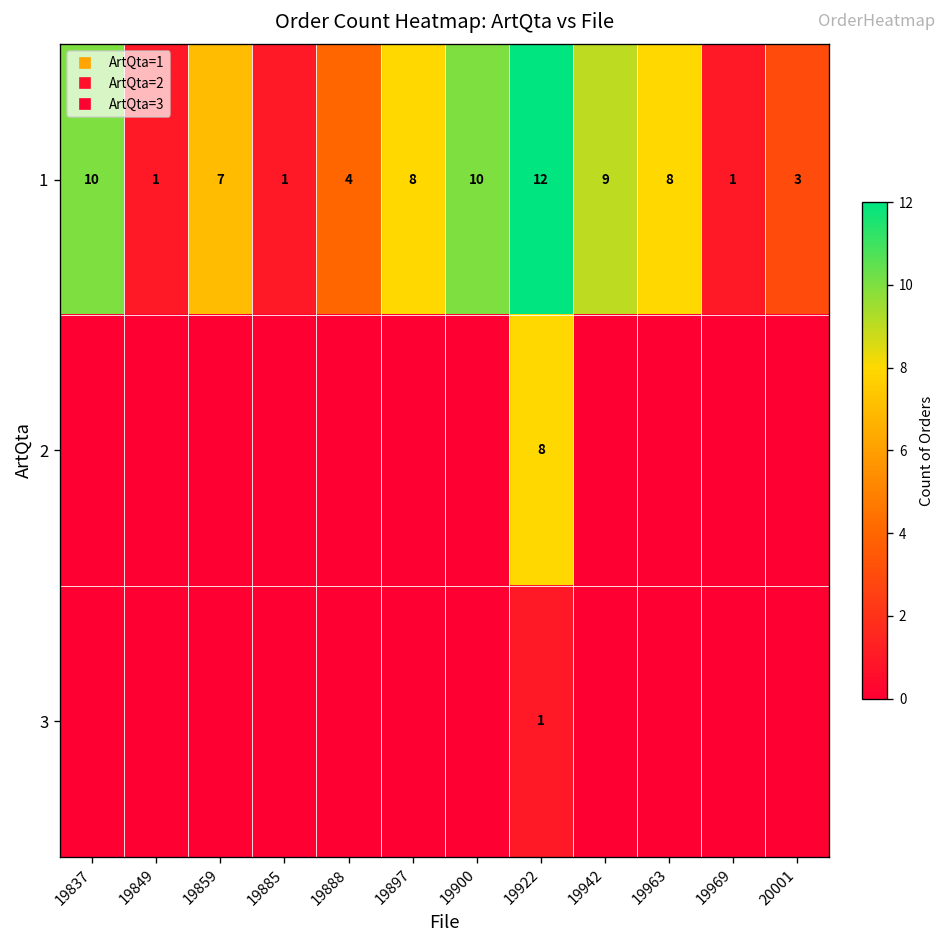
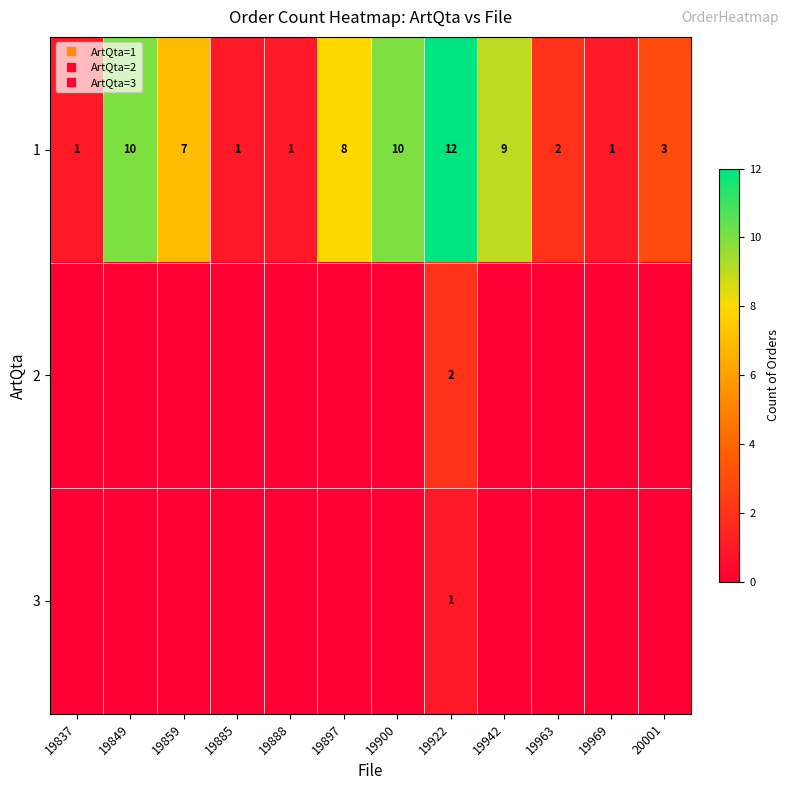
1, 19837: 10 -> 1
1, 19849: 1 -> 10
1, 19888: 4 -> 1
1, 19963: 8 -> 2
2, 19922: 8 -> 2
